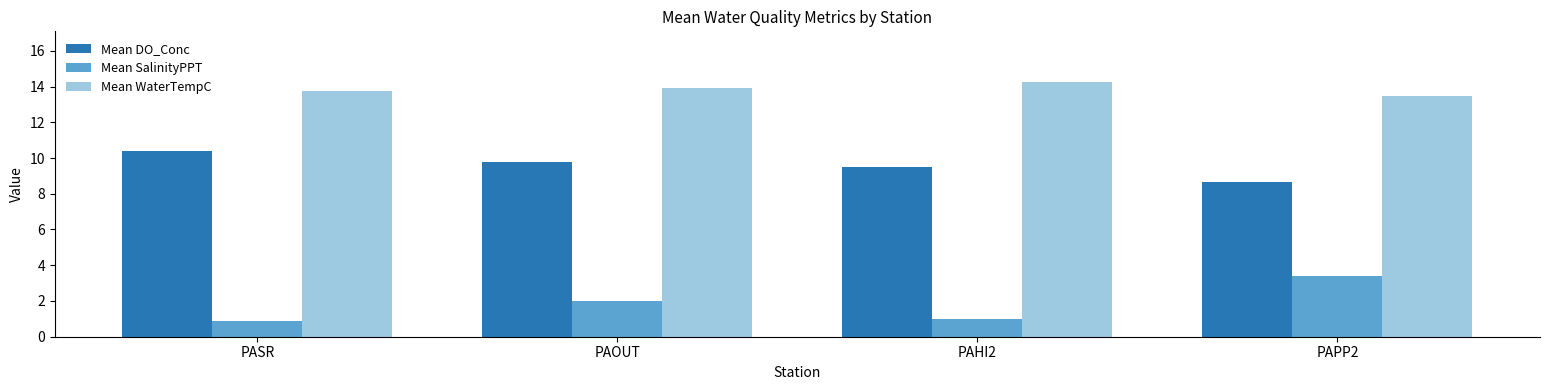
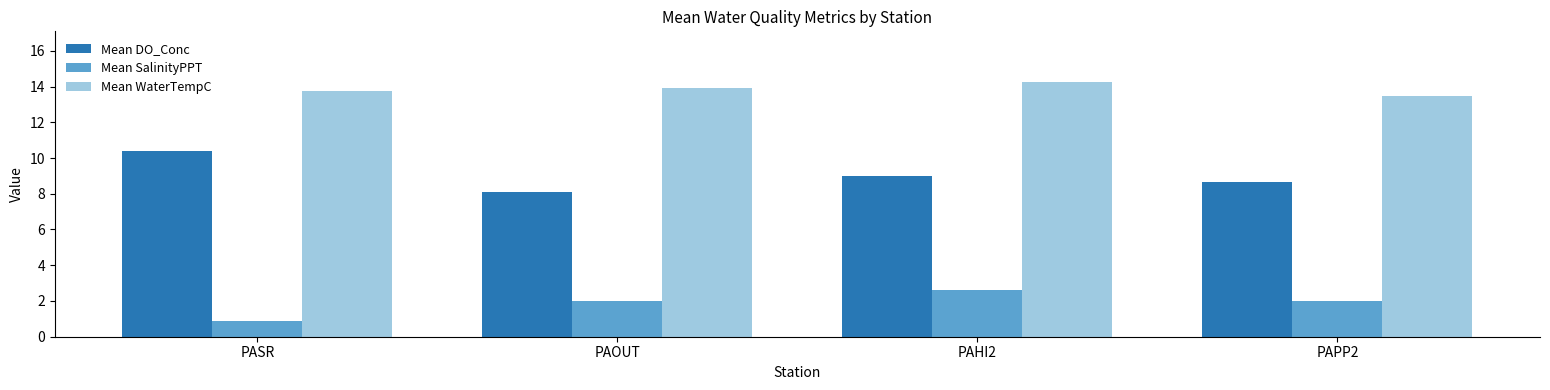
Mean DO_Conc, PAOUT: 9.8 -> 8.1
Mean DO_Conc, PAHI2: 9.5 -> 9.0
Mean SalinityPPT, PAHI2: 1.0 -> 2.6
Mean SalinityPPT, PAPP2: 3.4 -> 2.0
